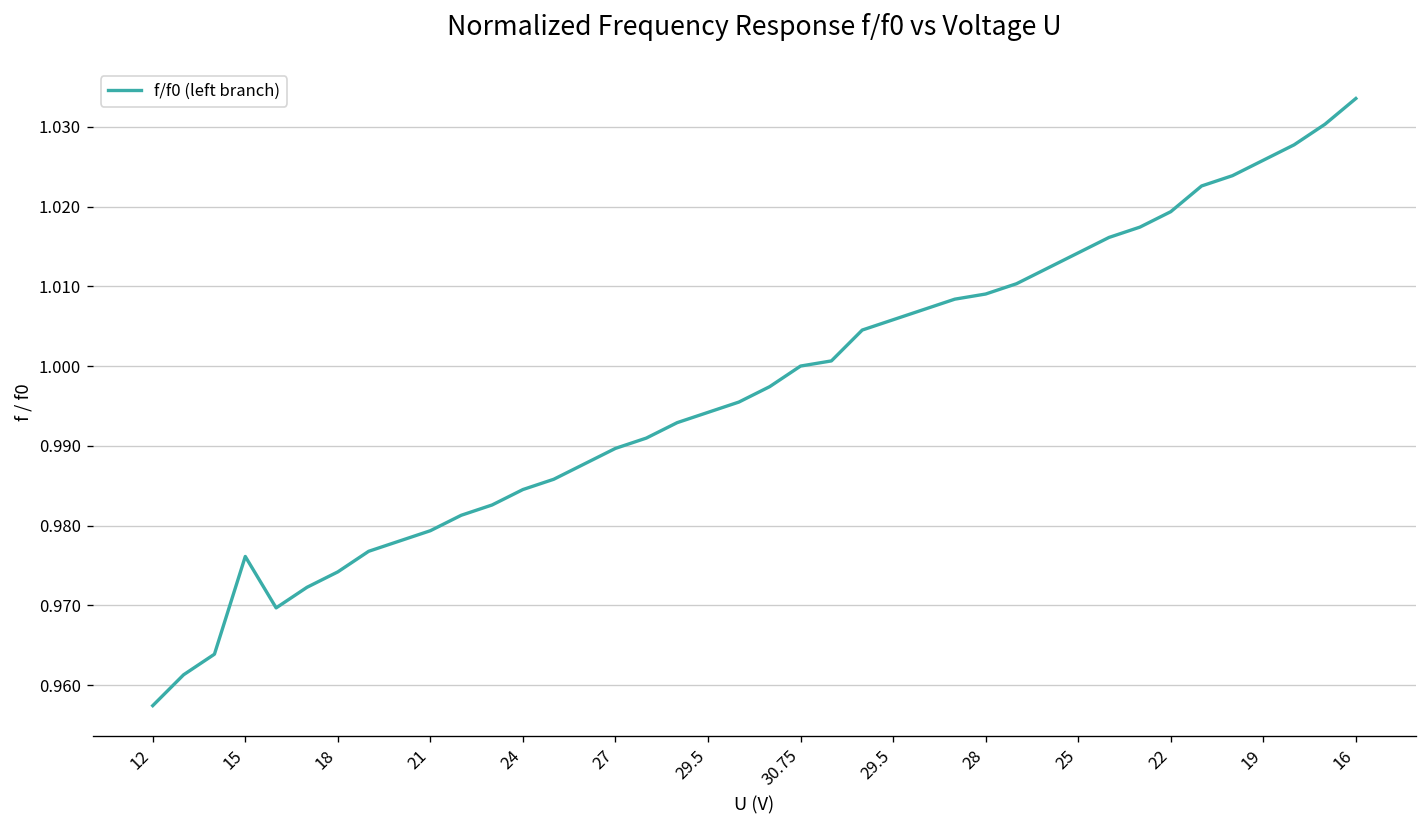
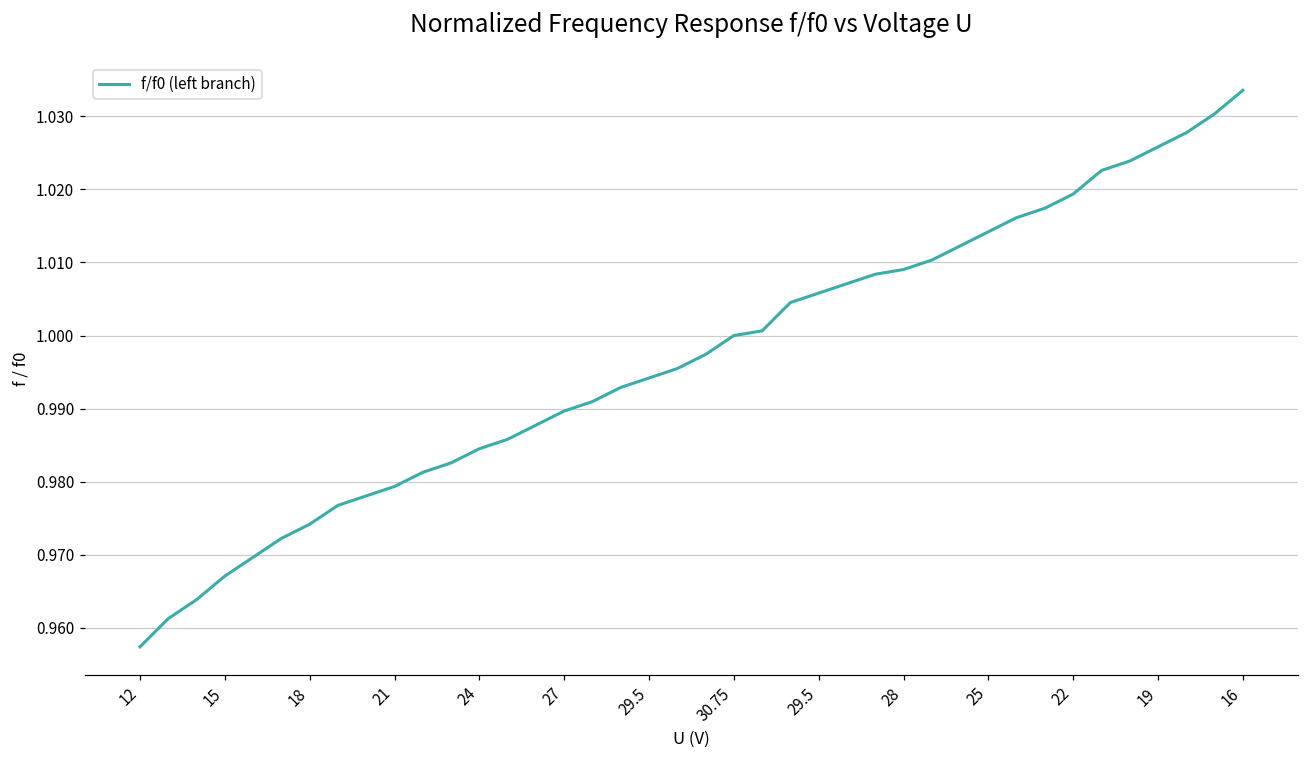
15: 0.976 -> 0.967
